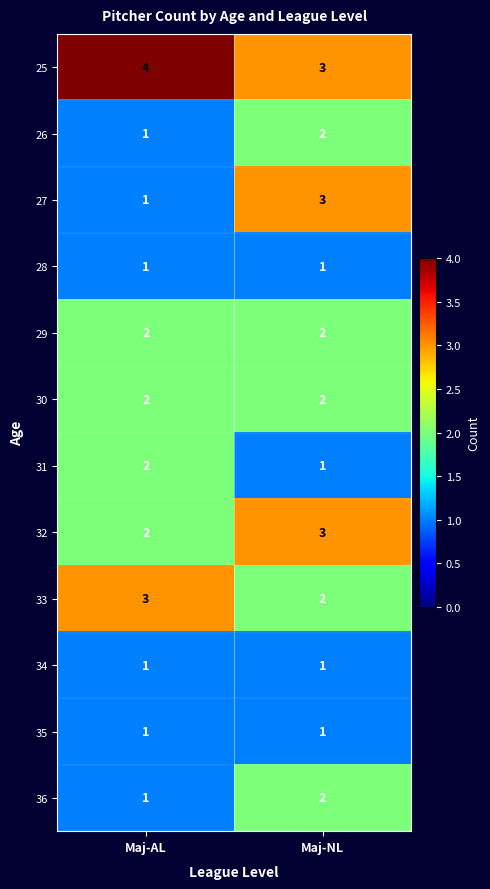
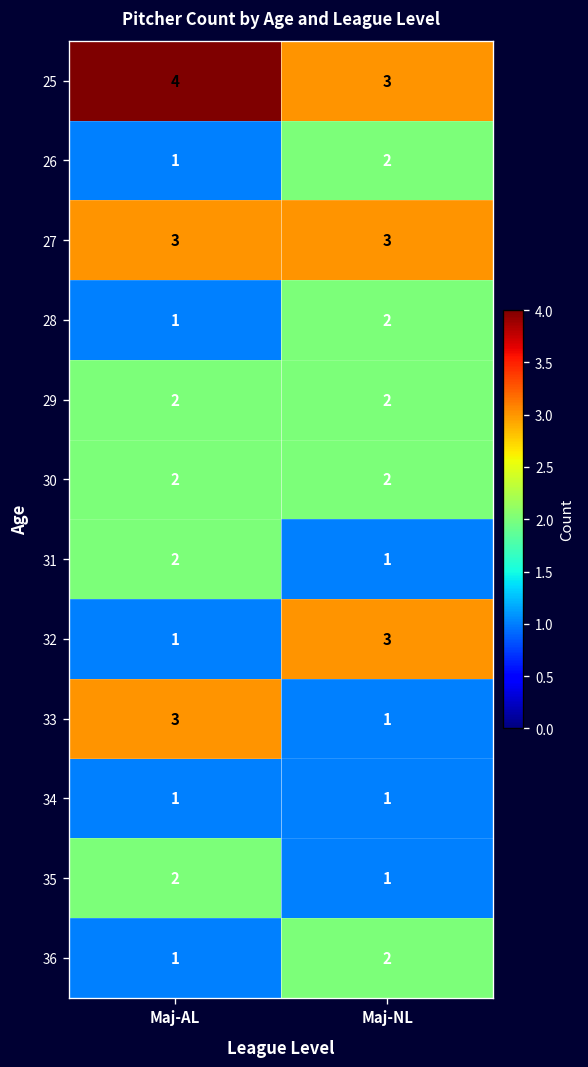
27, Maj-AL: 1 -> 3
28, Maj-NL: 1 -> 2
32, Maj-AL: 2 -> 1
33, Maj-NL: 2 -> 1
35, Maj-AL: 1 -> 2
